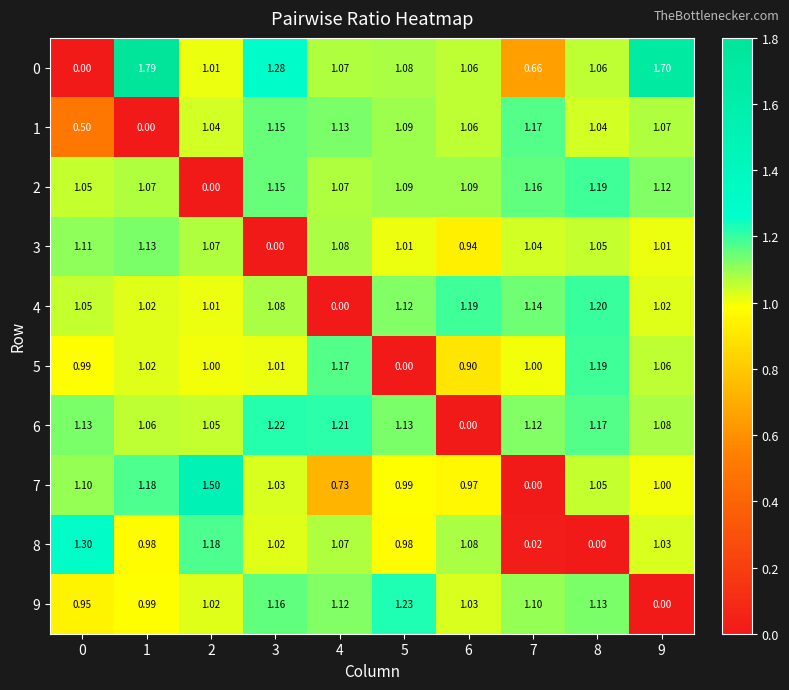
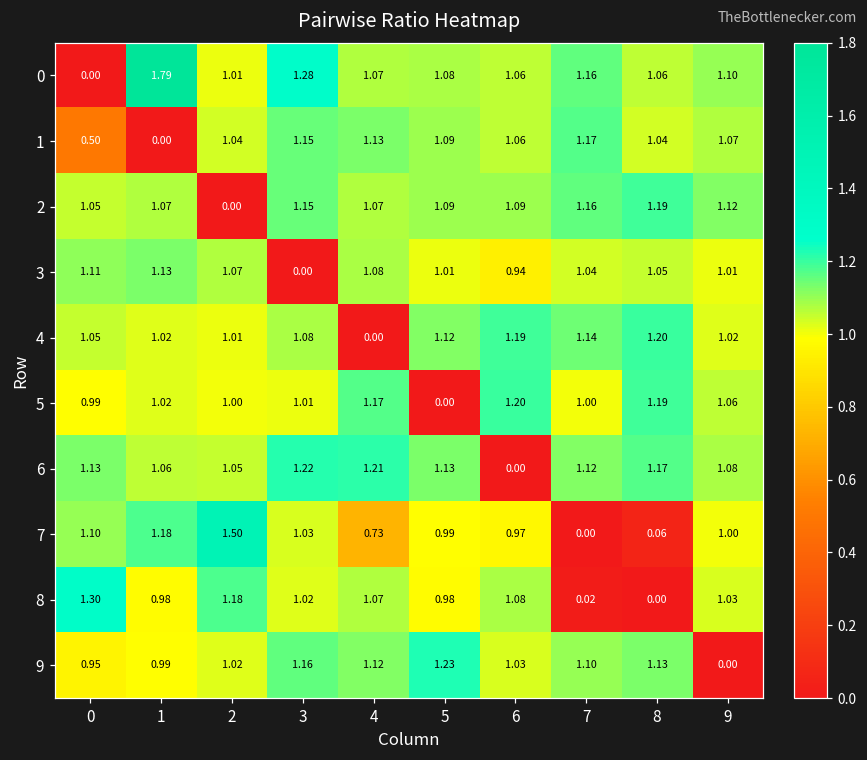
0, 7: 0.66 -> 1.16
0, 9: 1.70 -> 1.10
5, 6: 0.90 -> 1.20
7, 8: 1.05 -> 0.06
